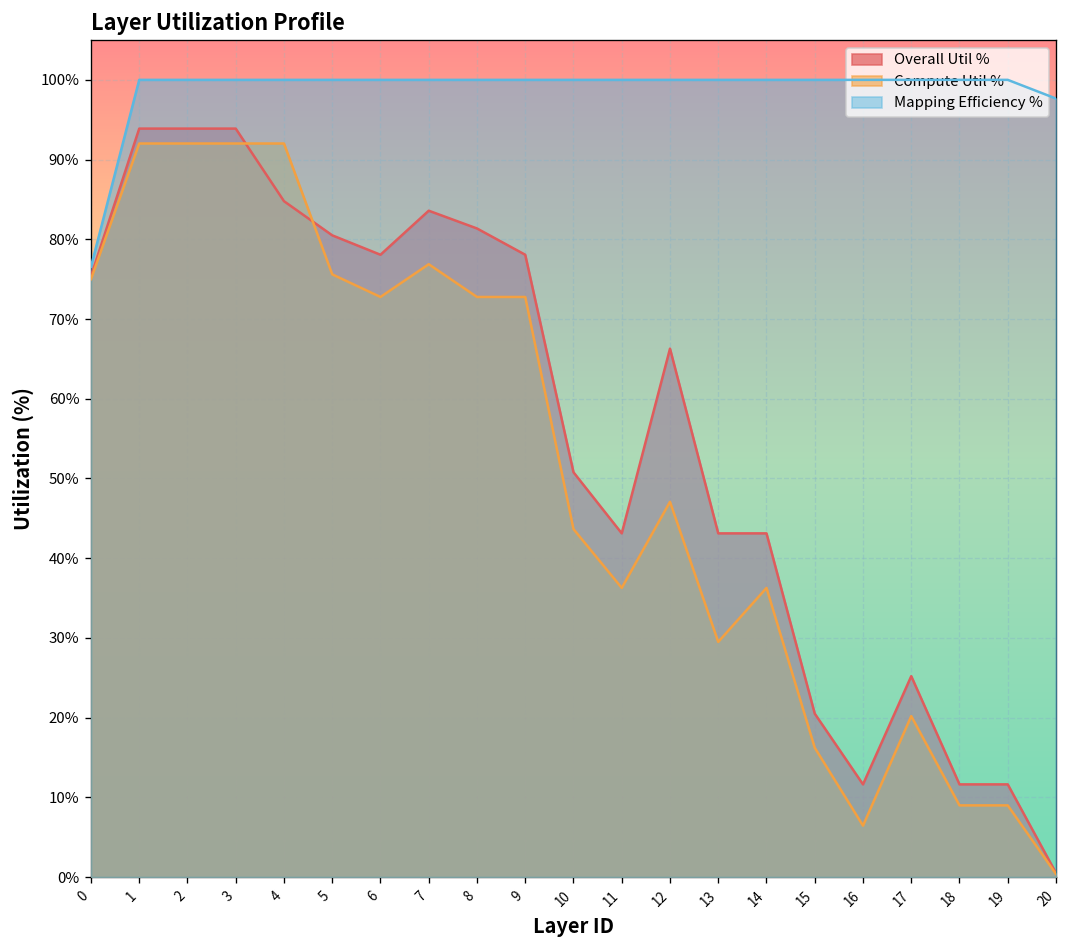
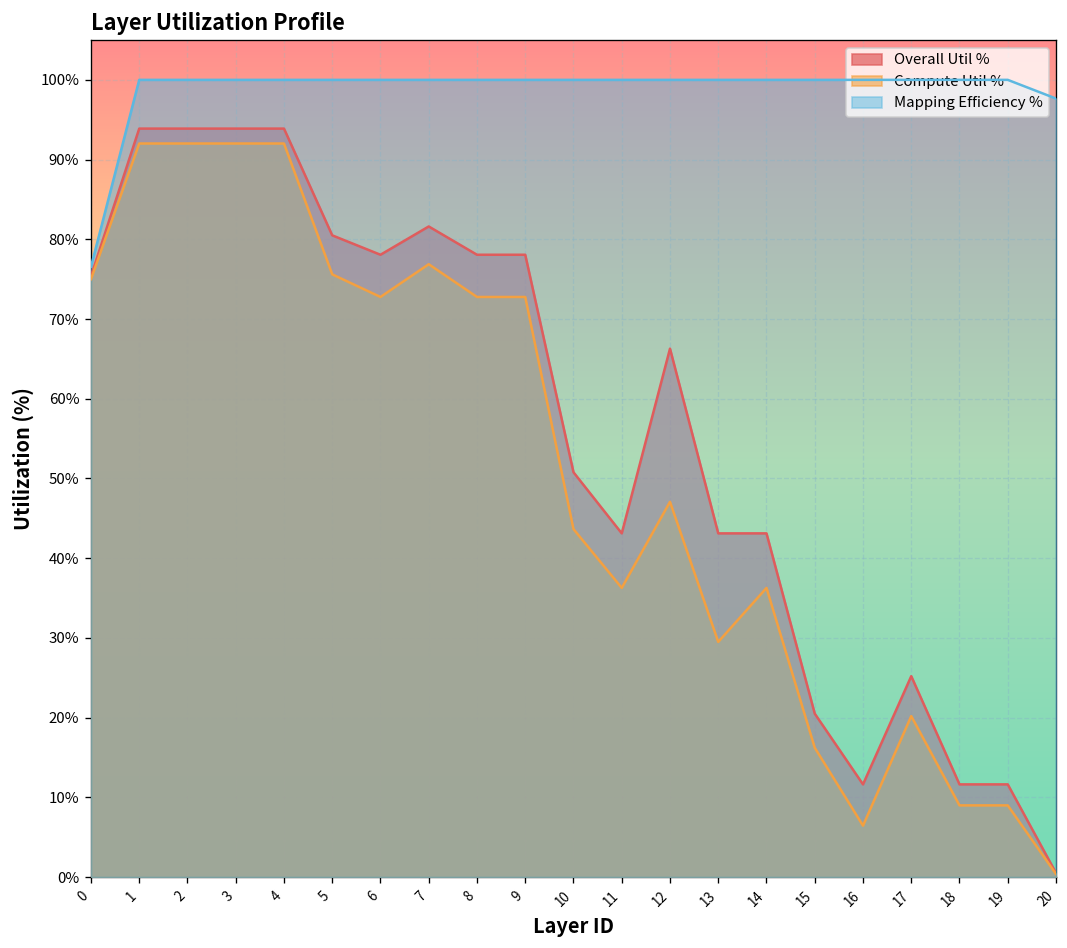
Overall Util %, 4: 85% -> 94%
Overall Util %, 7: 84% -> 82%
Overall Util %, 8: 81% -> 78%
